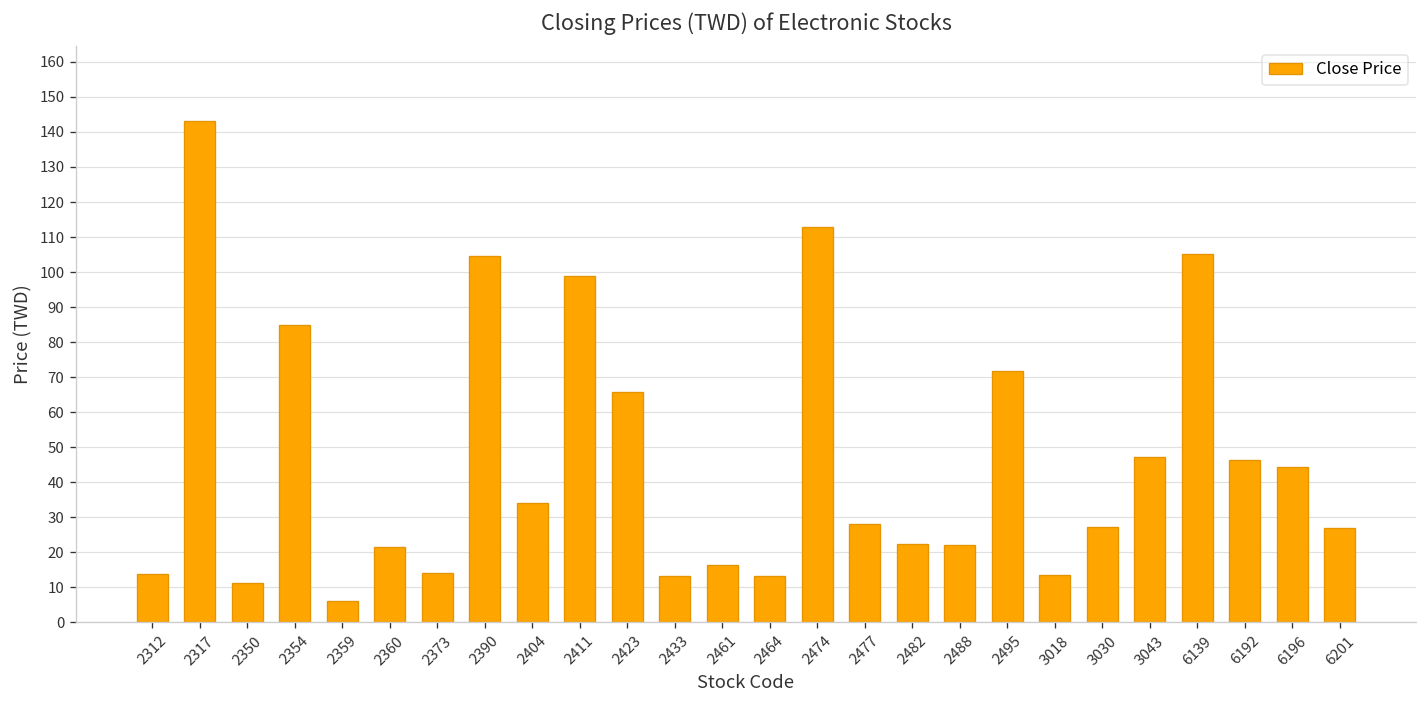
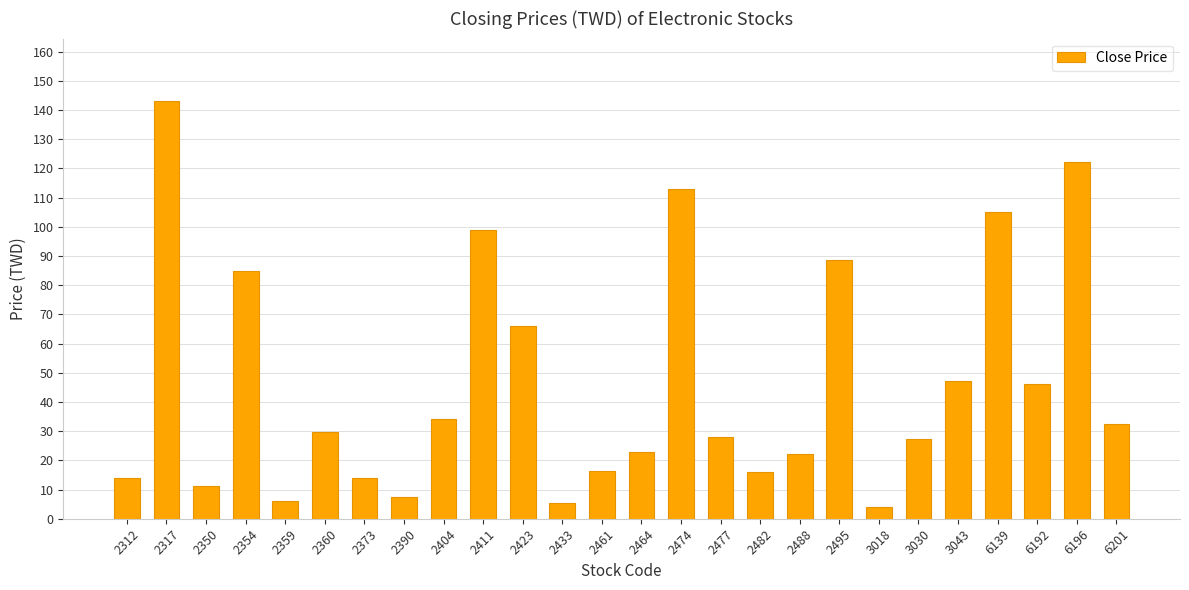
2360: 21 -> 30
2390: 105 -> 8
2433: 13 -> 5
2464: 13 -> 23
2482: 22 -> 16
2495: 72 -> 89
3018: 13 -> 4
6196: 45 -> 122
6201: 27 -> 33
